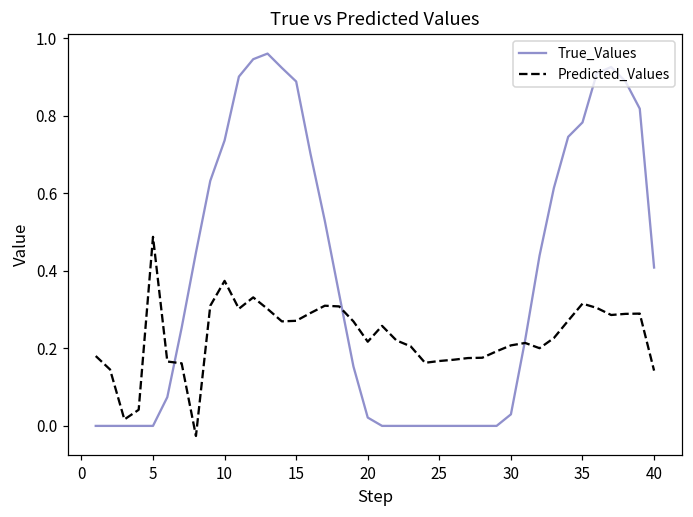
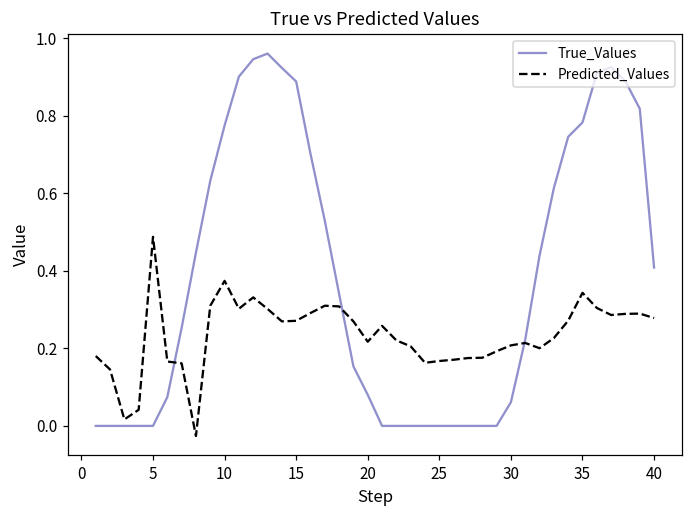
True_Values, 10: 0.74 -> 0.77
True_Values, 20: 0.02 -> 0.08
True_Values, 30: 0.03 -> 0.06
Predicted_Values, 35: 0.32 -> 0.34
Predicted_Values, 40: 0.14 -> 0.28
